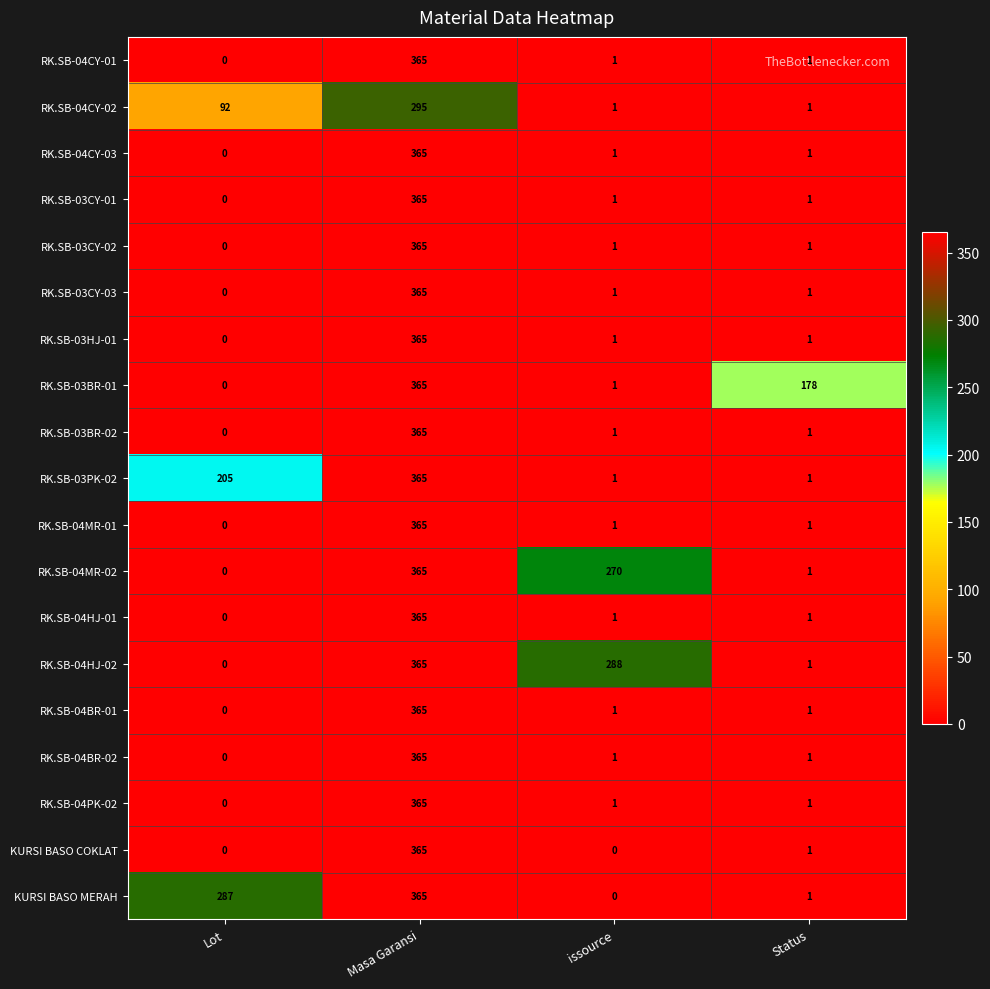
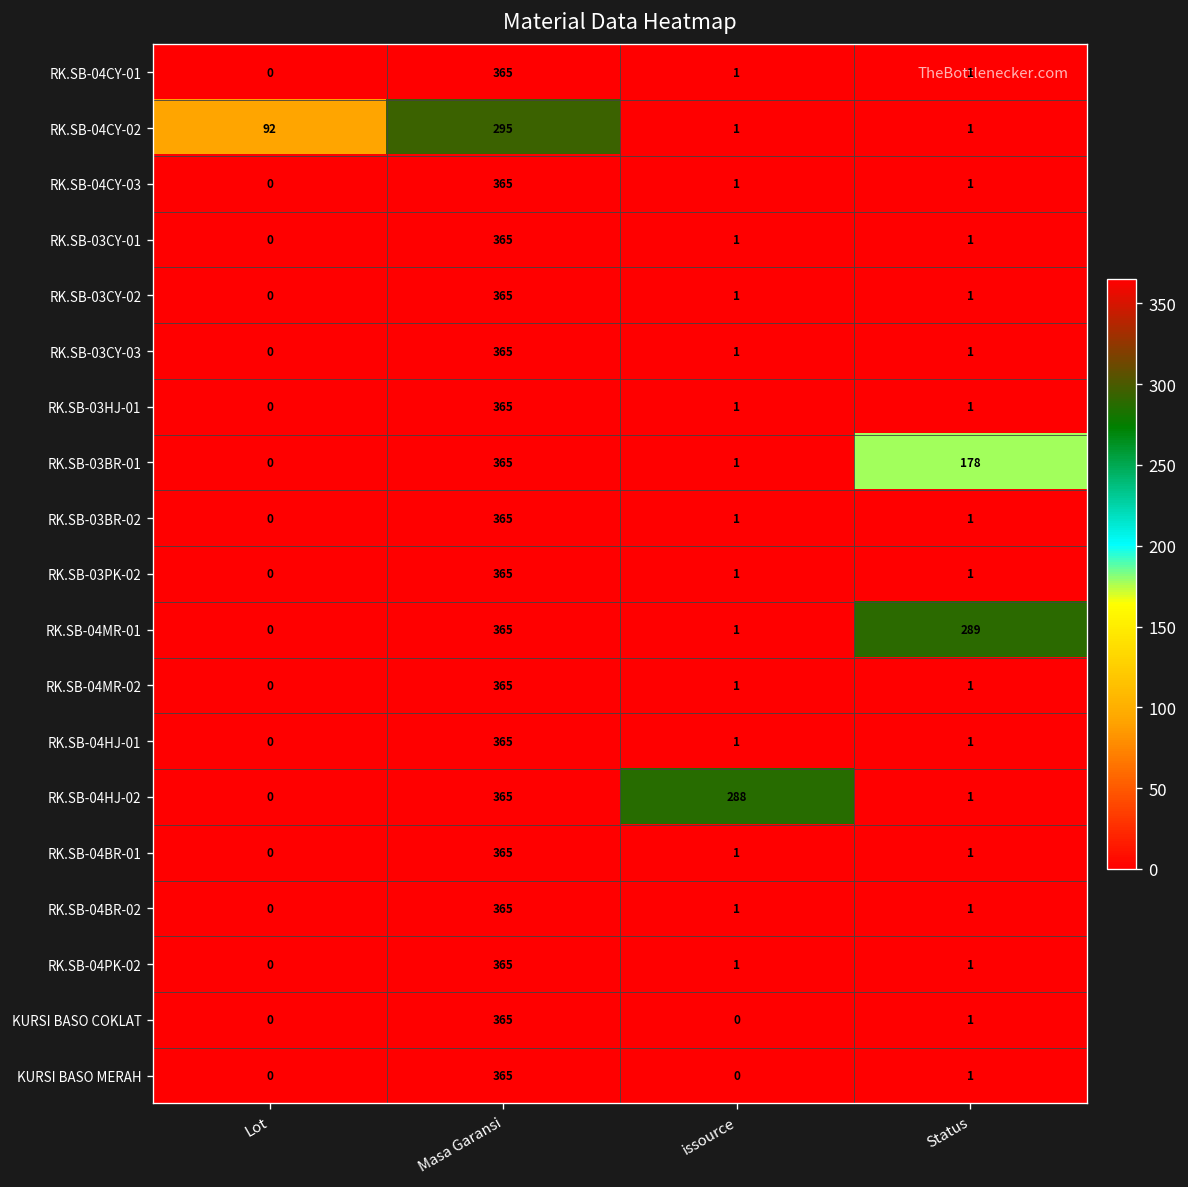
RK.SB-03PK-02, Lot: 205 -> 0
RK.SB-04MR-01, Status: 1 -> 289
RK.SB-04MR-02, issource: 270 -> 1
KURSI BASO MERAH, Lot: 287 -> 0
